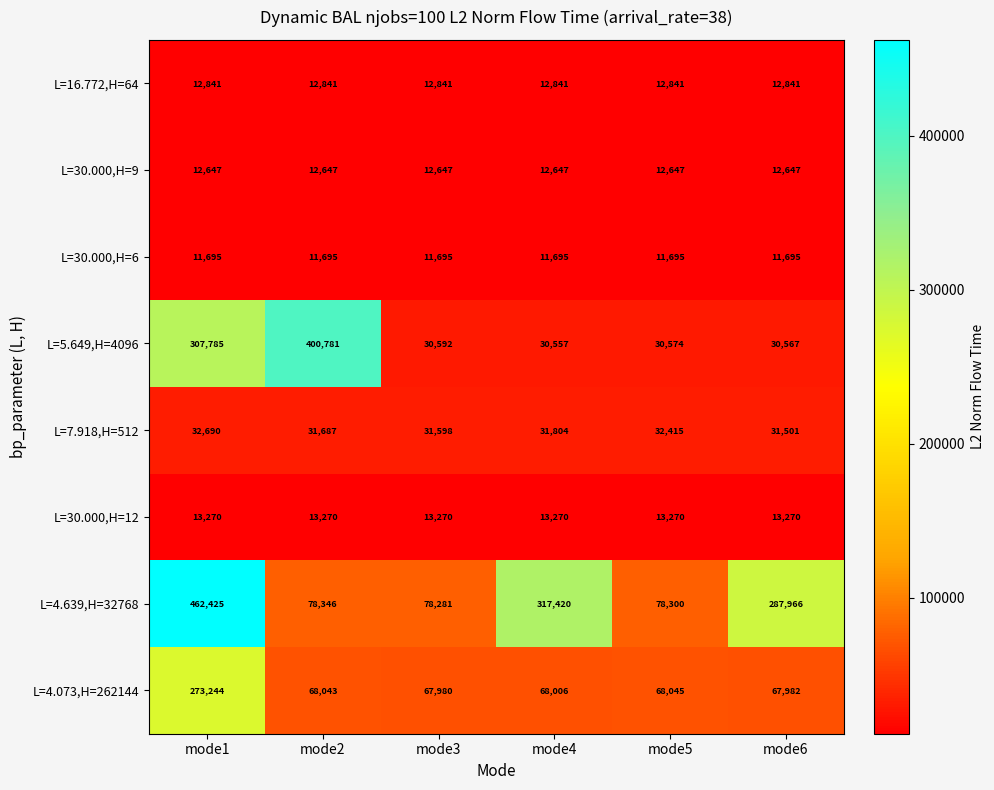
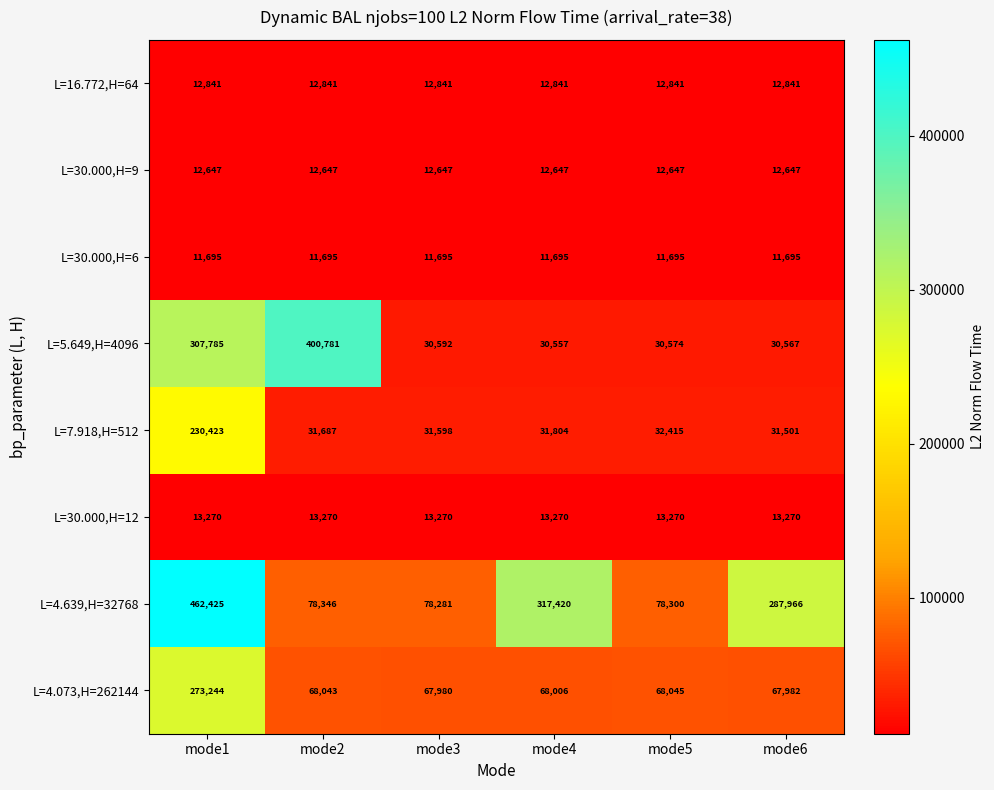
L=7.918,H=512, mode1: 32,690 -> 230,423
